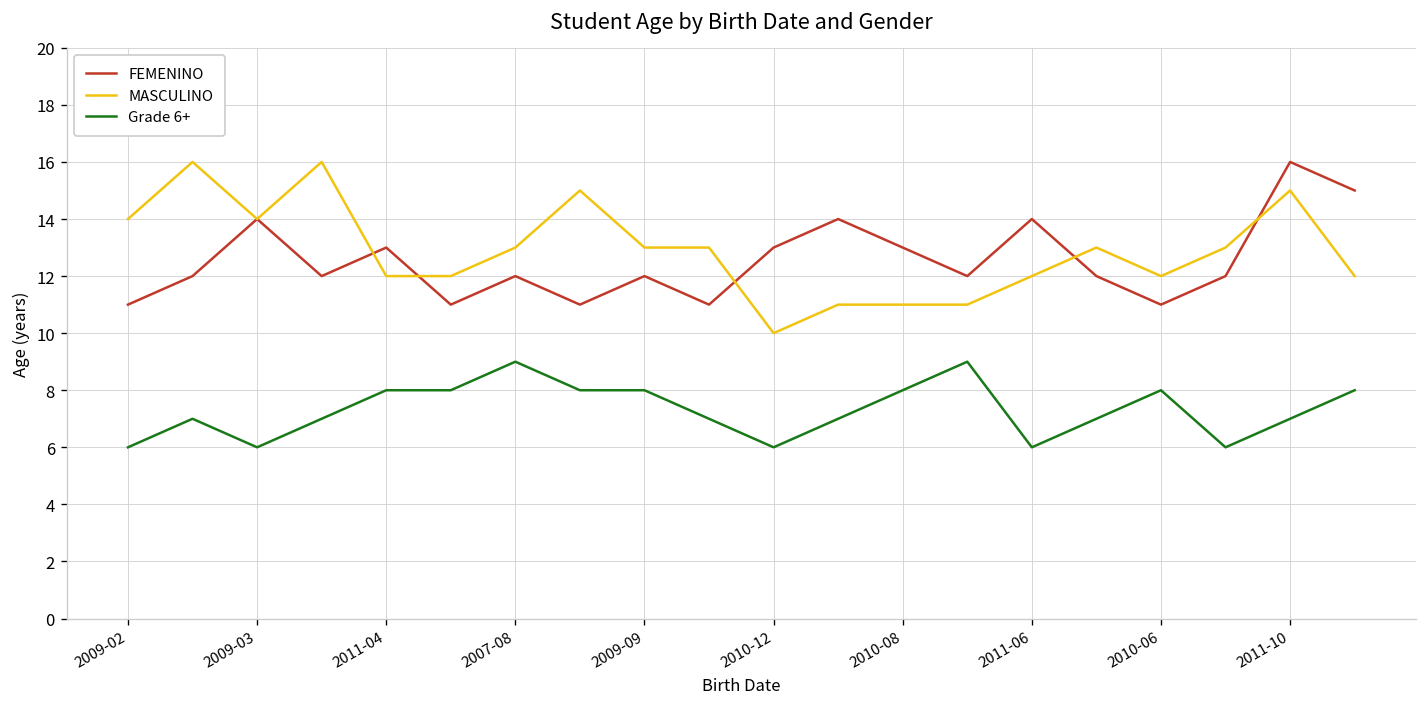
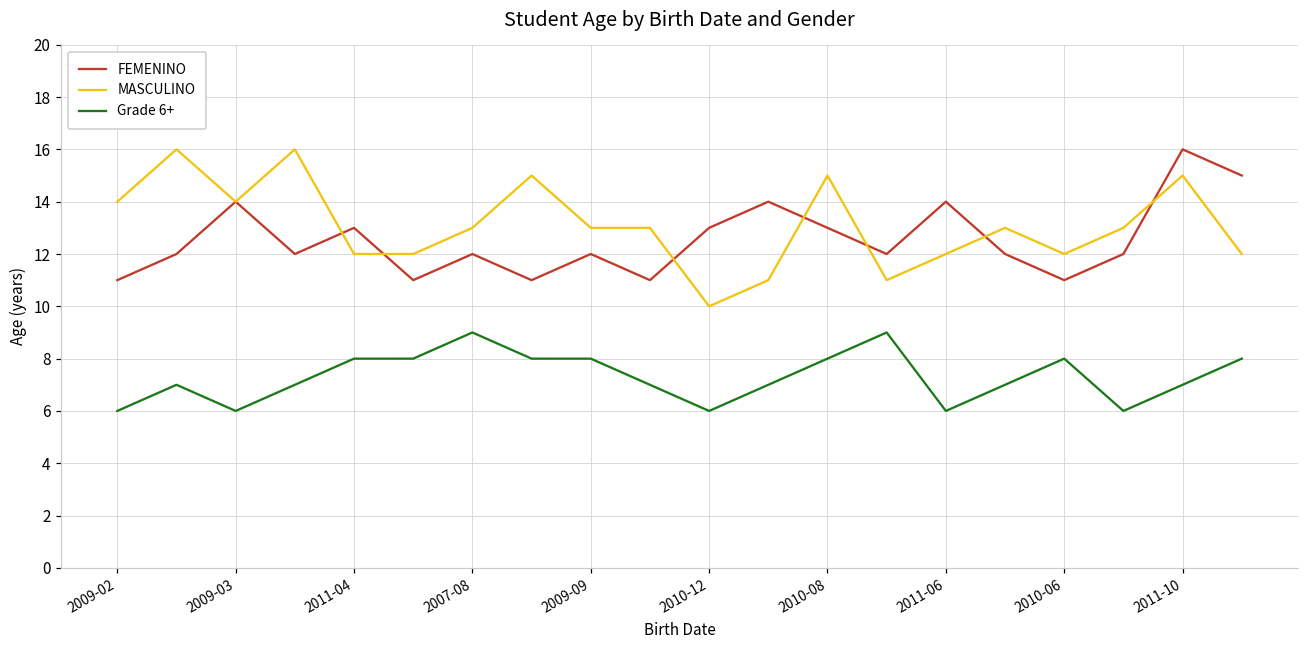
MASCULINO, 2010-08: 11 -> 15
